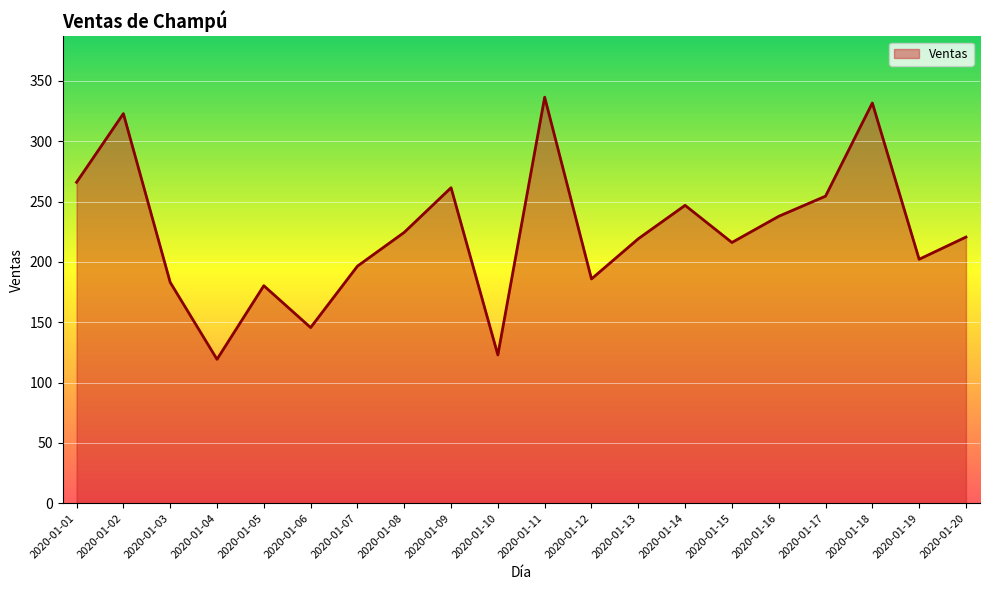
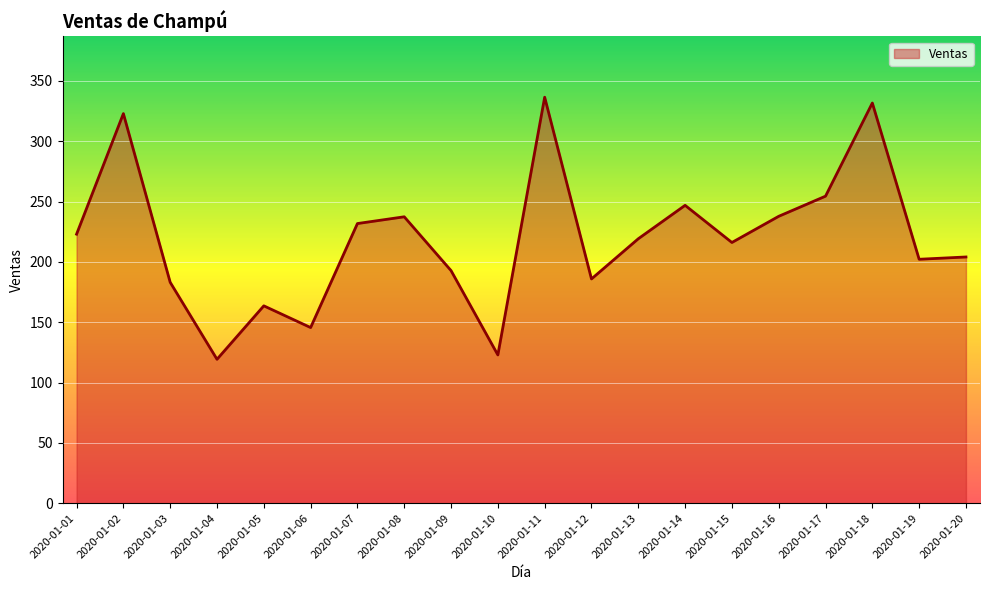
2020-01-01: 266 -> 223
2020-01-05: 180 -> 164
2020-01-07: 197 -> 232
2020-01-08: 225 -> 237
2020-01-09: 262 -> 193
2020-01-20: 221 -> 204
